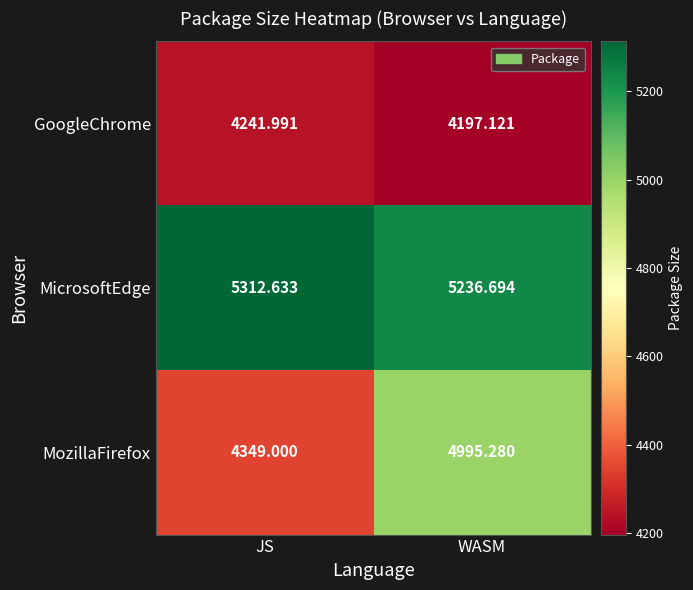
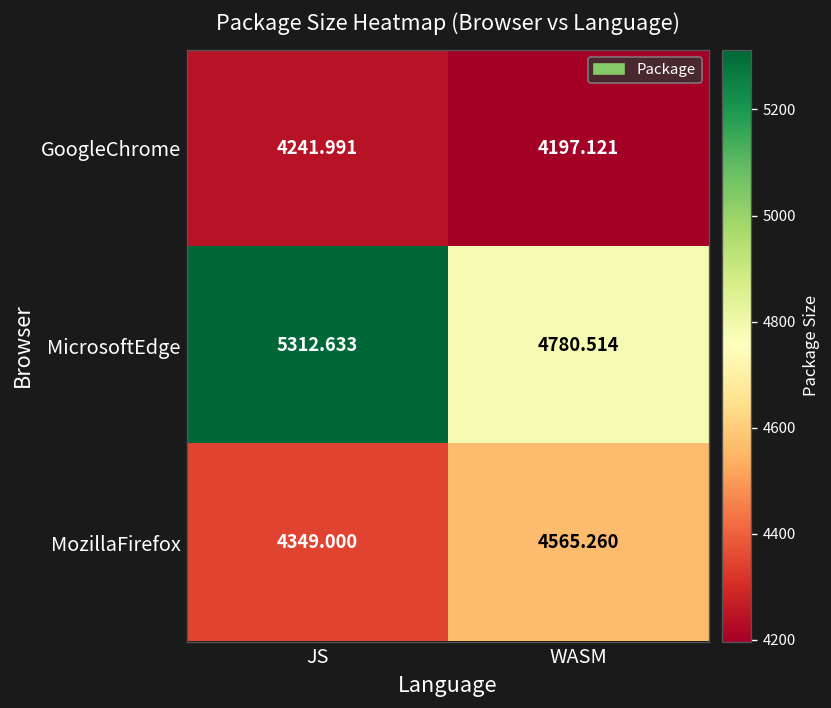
MicrosoftEdge, WASM: 5236.694 -> 4780.514
MozillaFirefox, WASM: 4995.280 -> 4565.260
